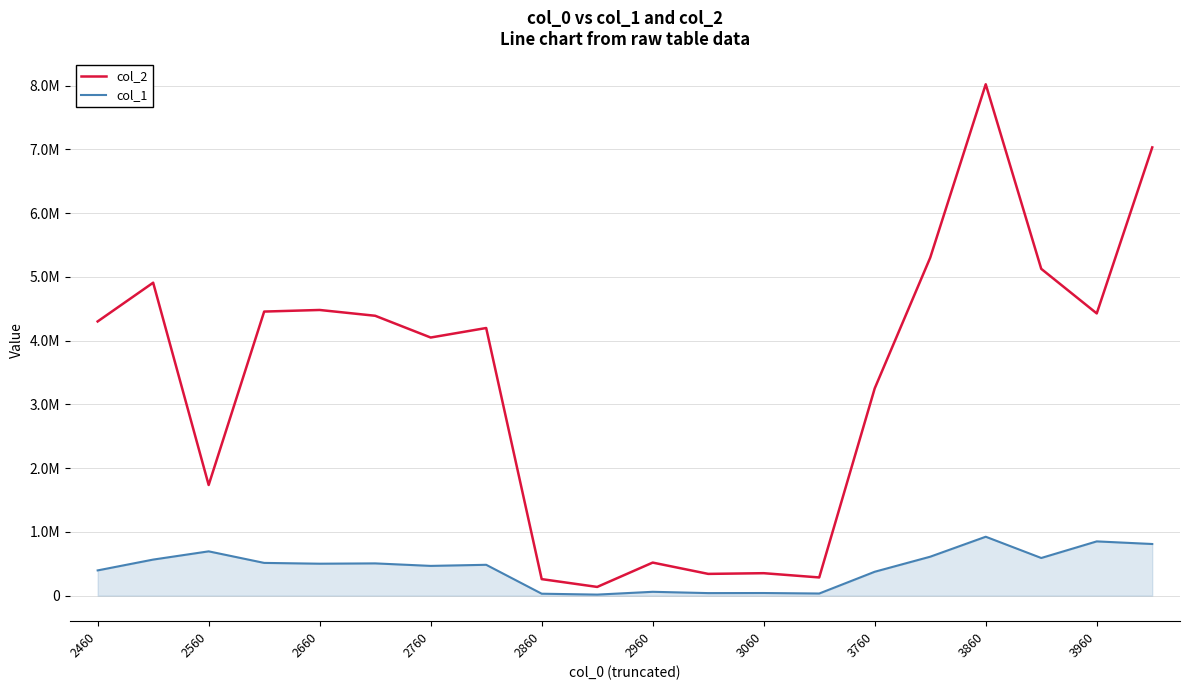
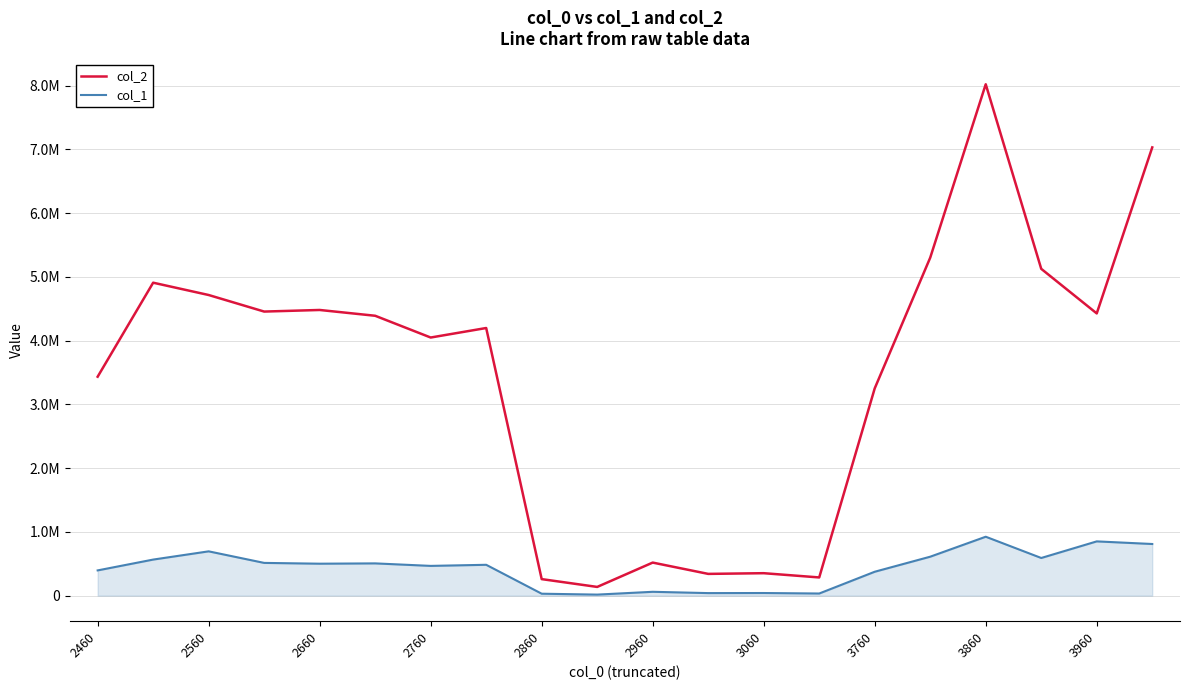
col_2, 2460: 4300000 -> 3400000
col_2, 2560: 1700000 -> 4700000
